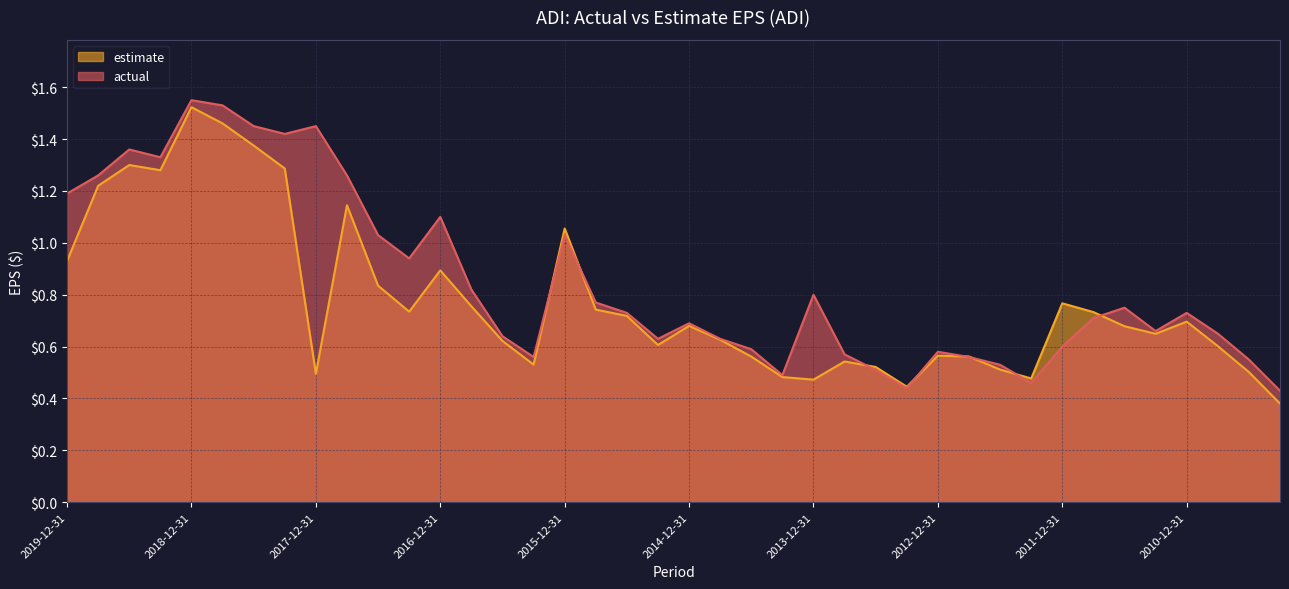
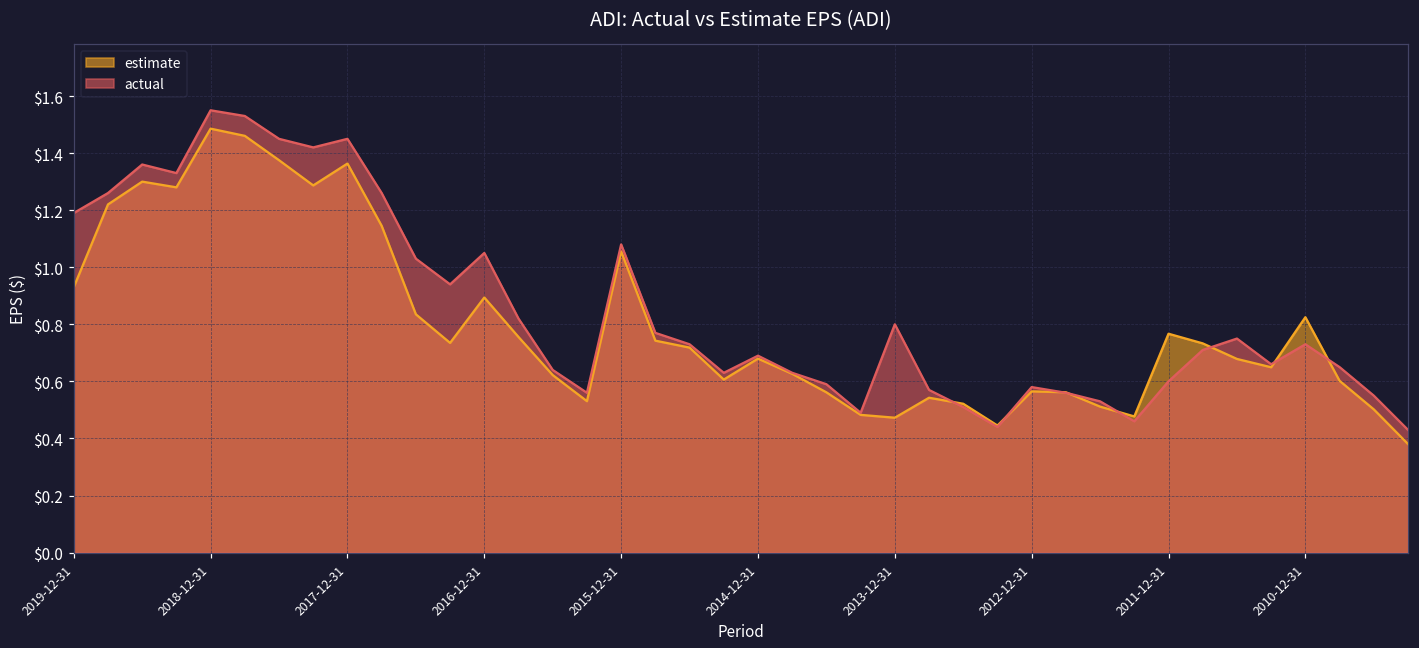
estimate, 2018-12-31: $1.52 -> $1.49
estimate, 2017-12-31: $0.50 -> $1.36
actual, 2016-12-31: $1.10 -> $1.05
actual, 2015-12-31: $1.03 -> $1.08
estimate, 2010-12-31: $0.70 -> $0.82
